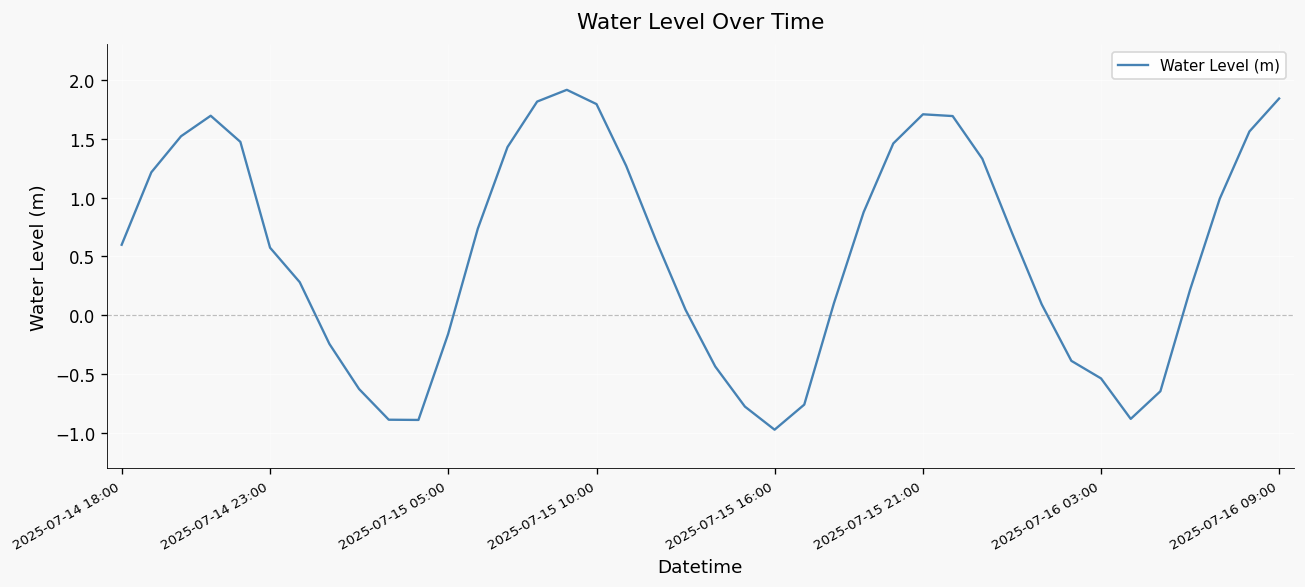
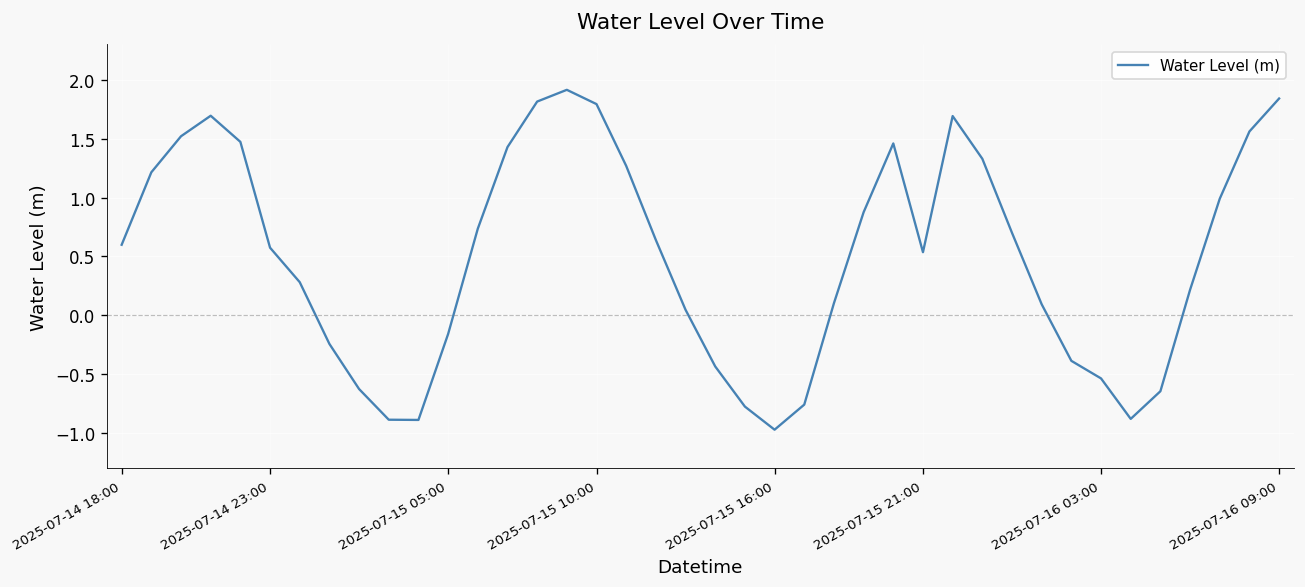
2025-07-15 21:00: 1.7 -> 0.5
